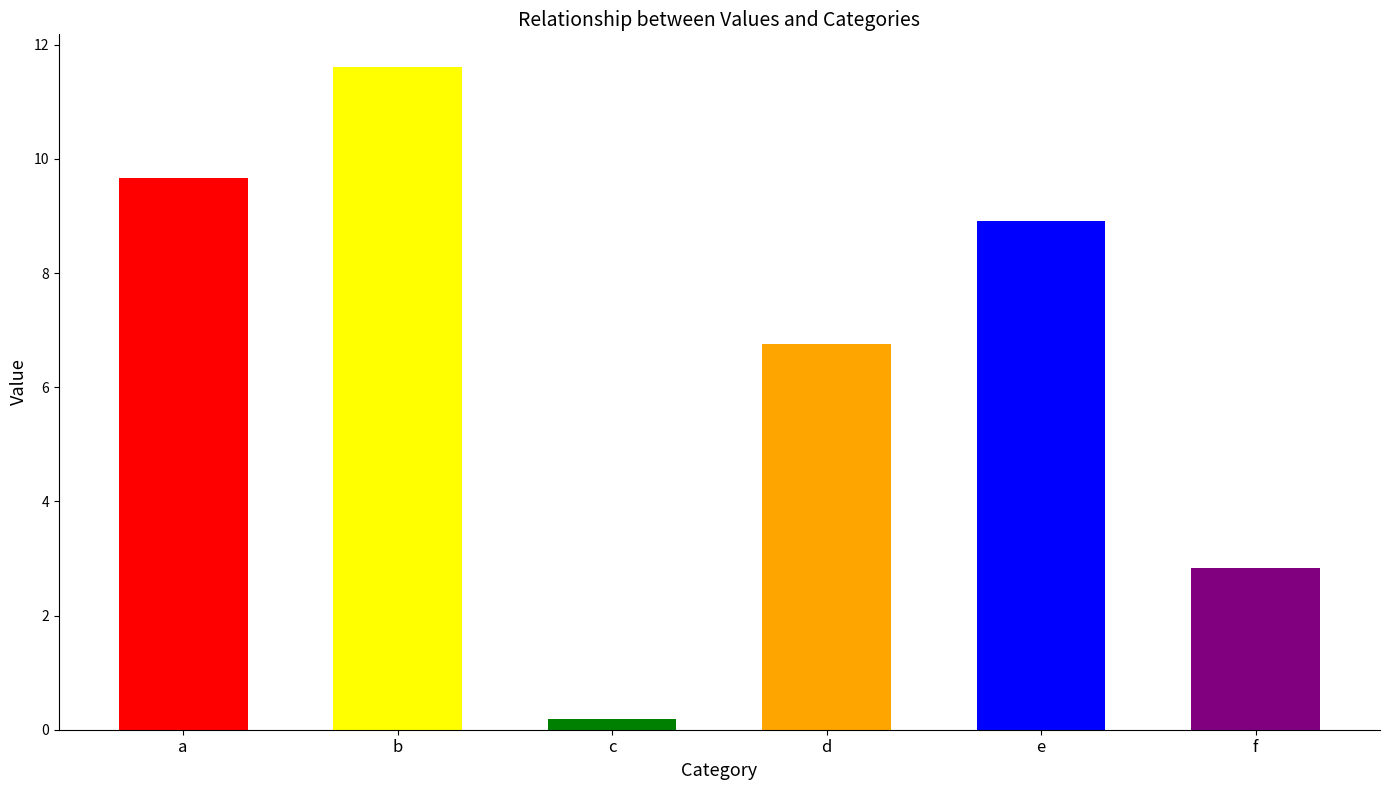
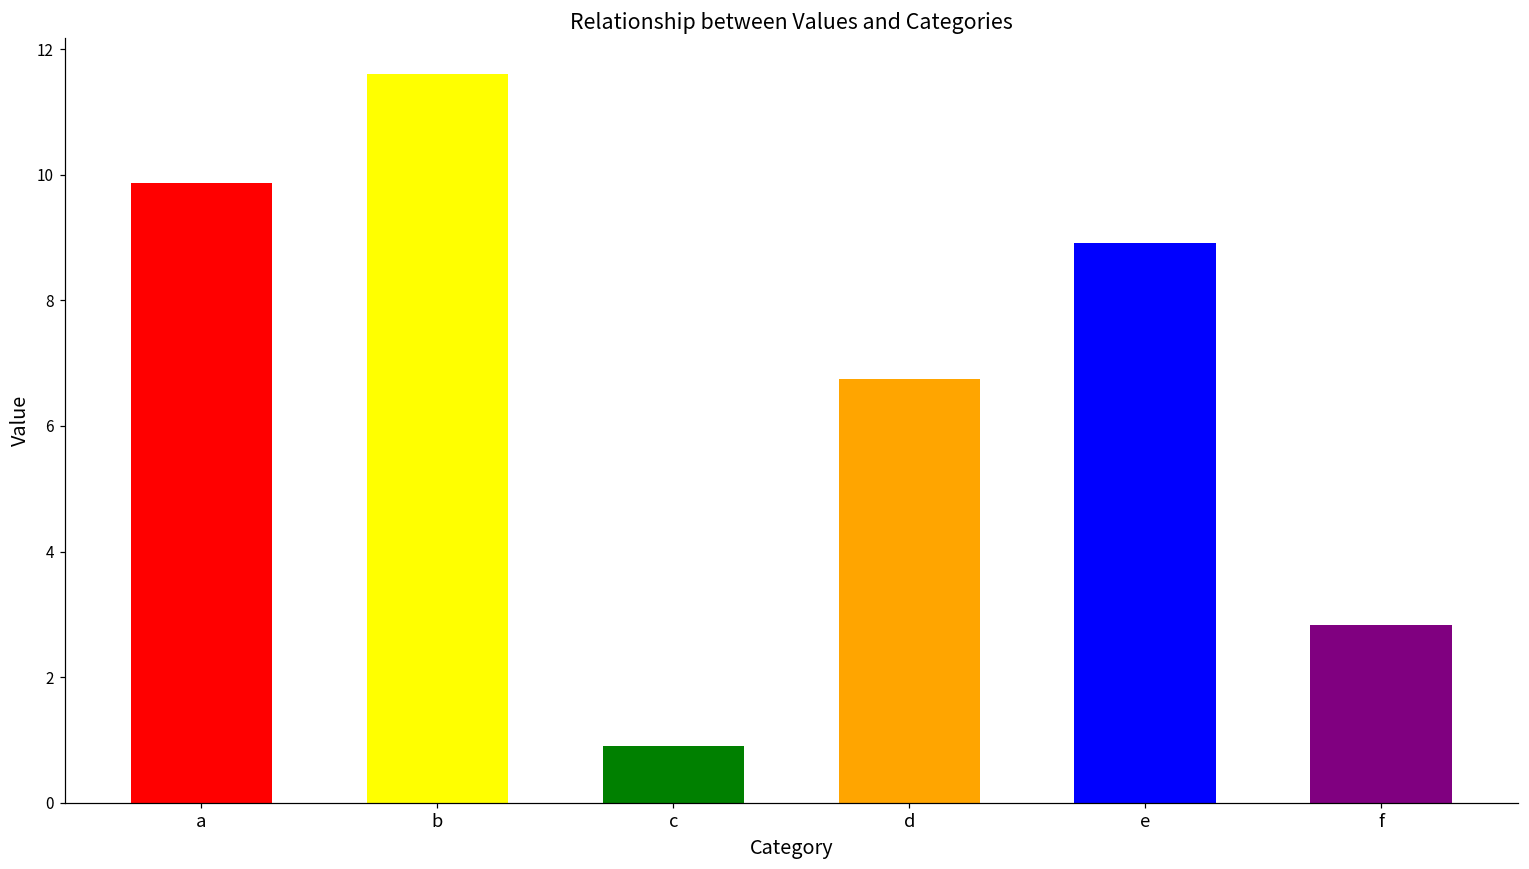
a: 9.7 -> 9.9
c: 0.2 -> 0.9
